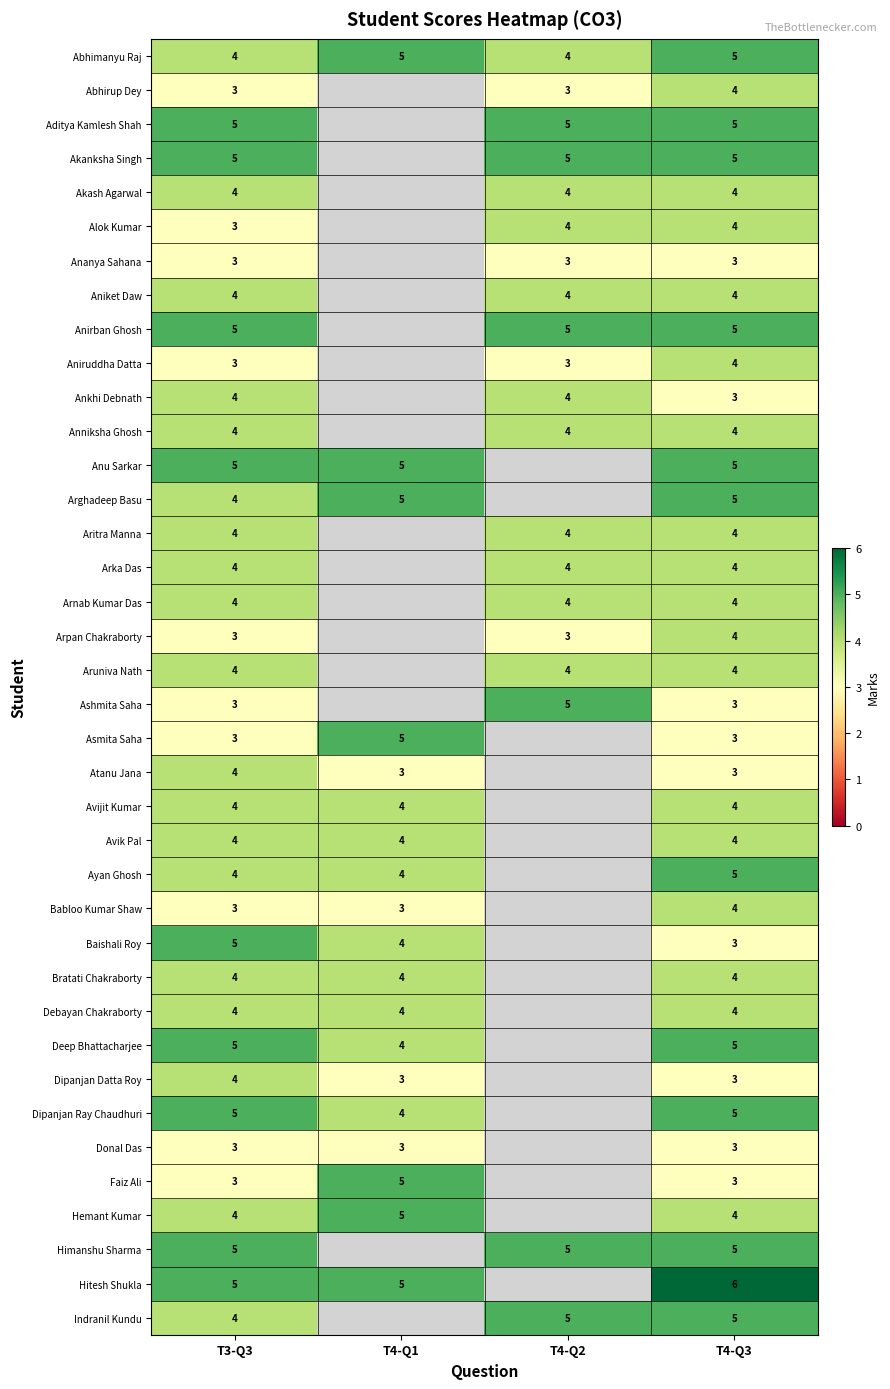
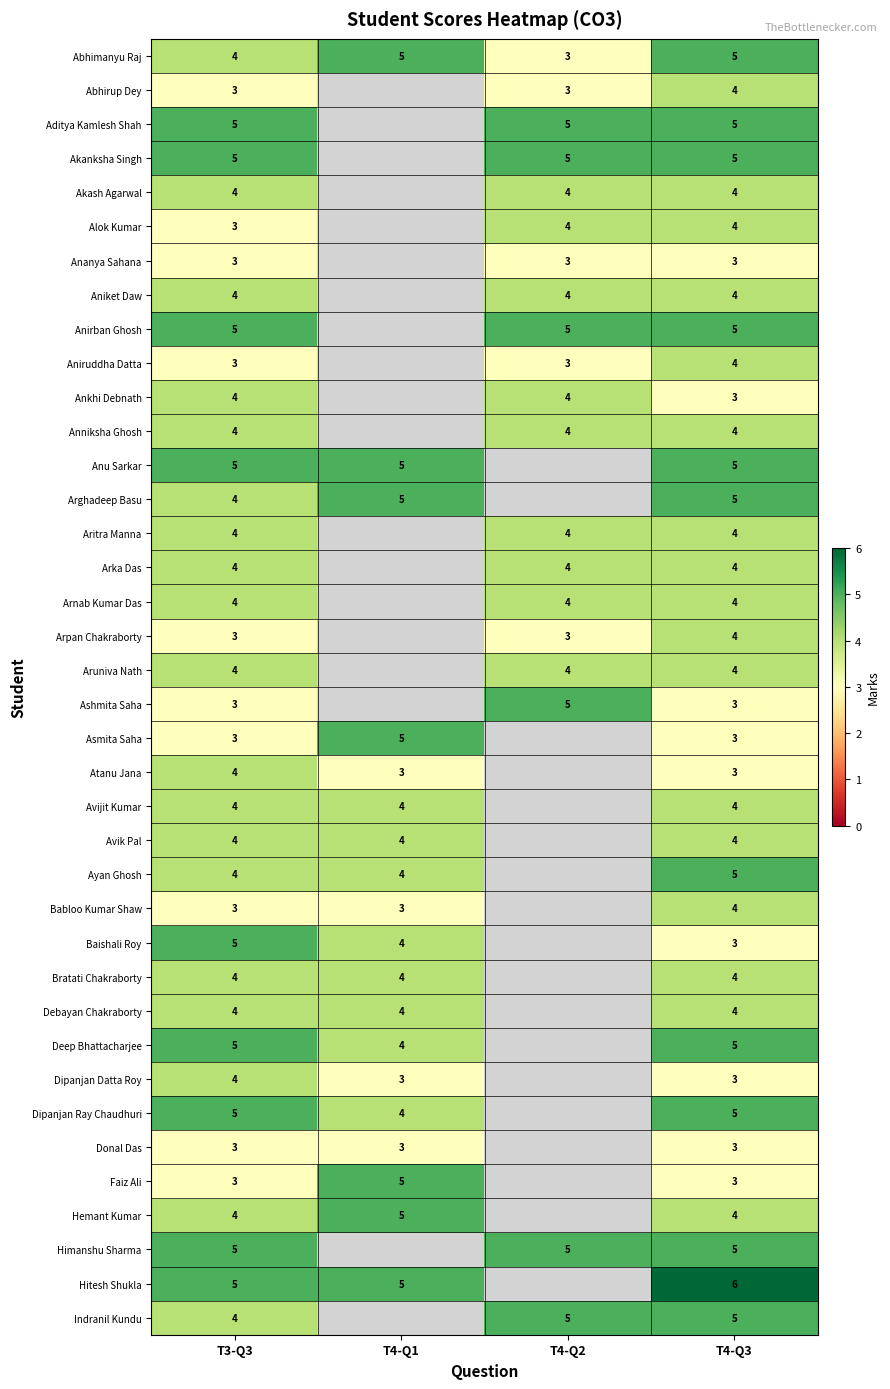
Abhimanyu Raj, T4-Q2: 4 -> 3
